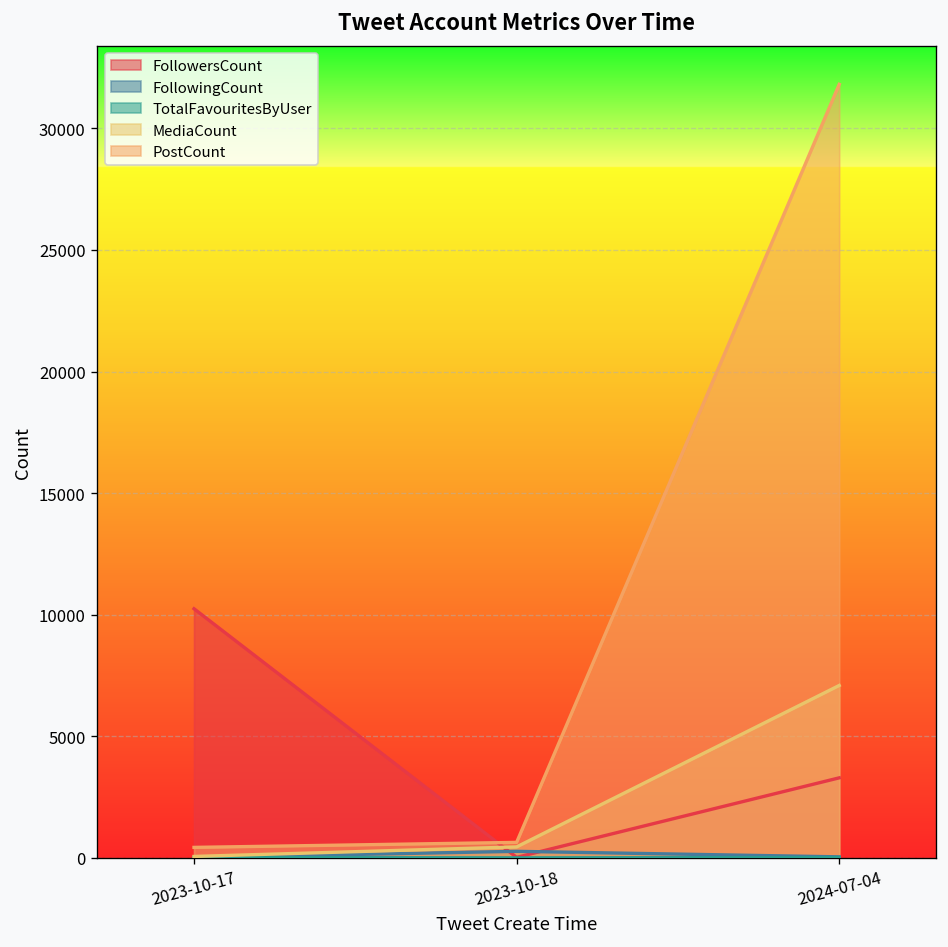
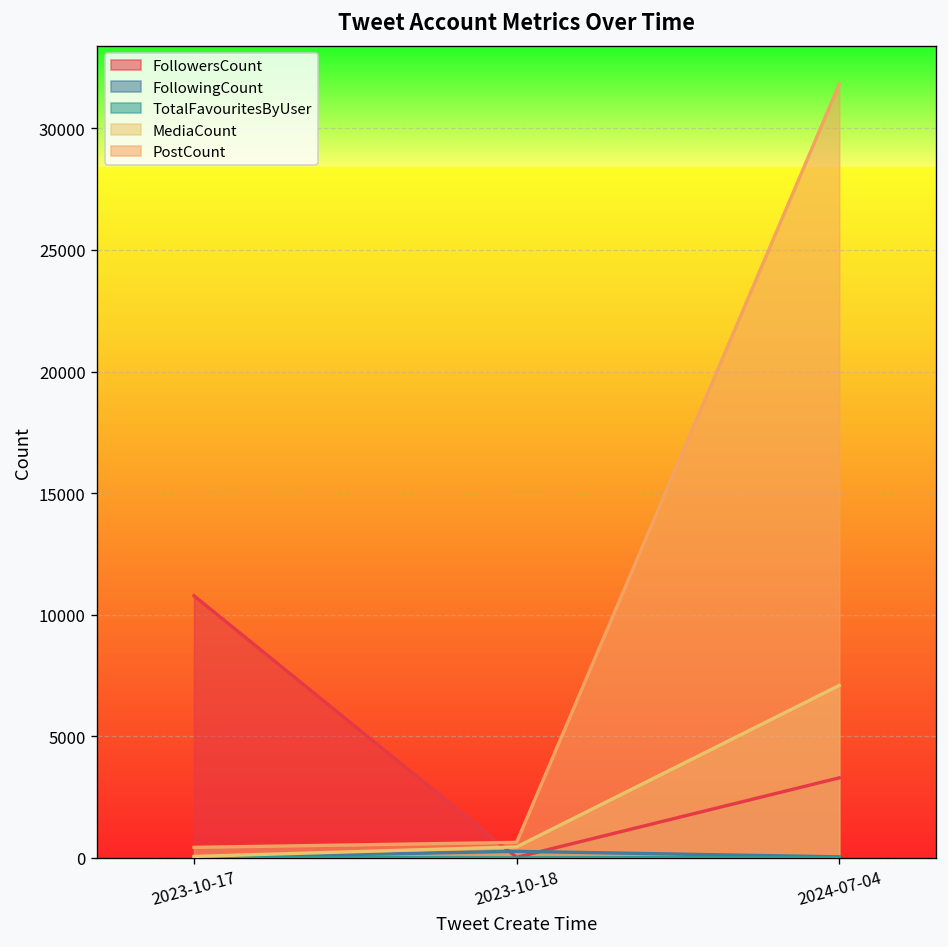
FollowersCount, 2023-10-17: 10200 -> 10800
